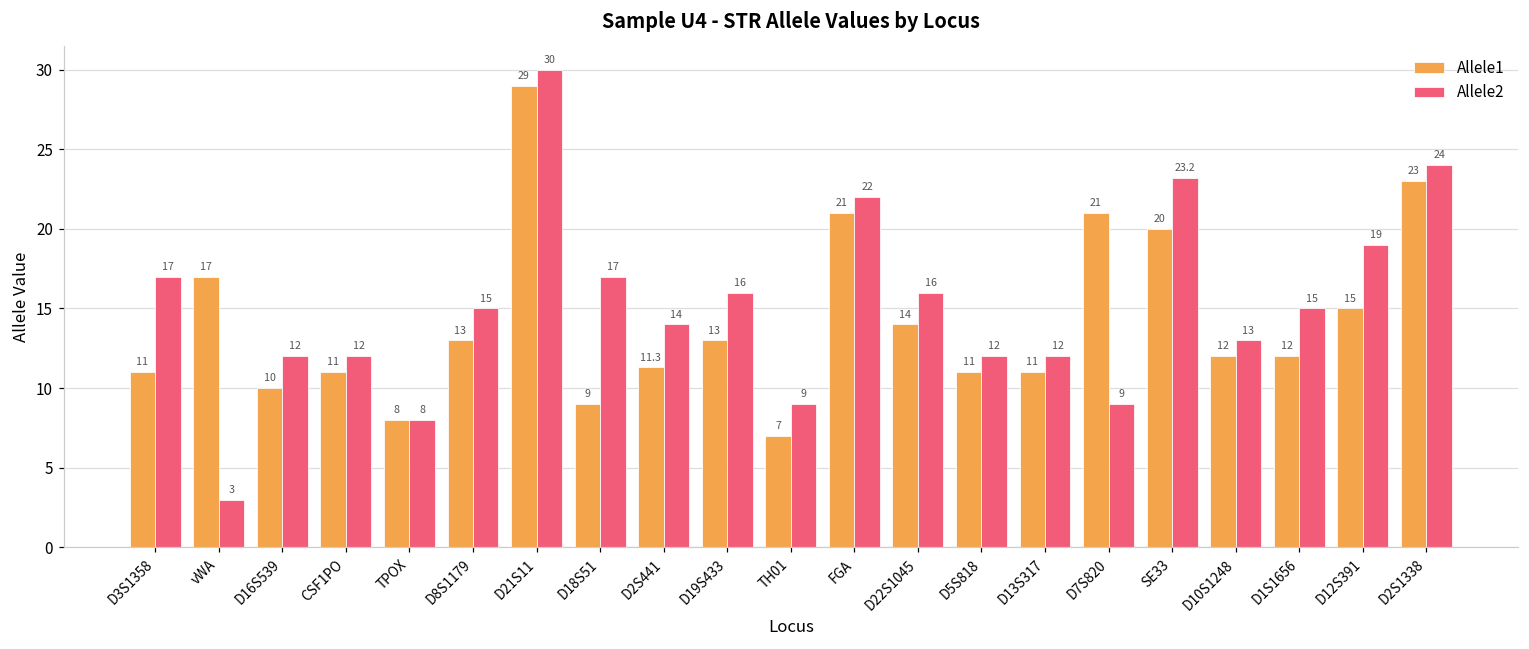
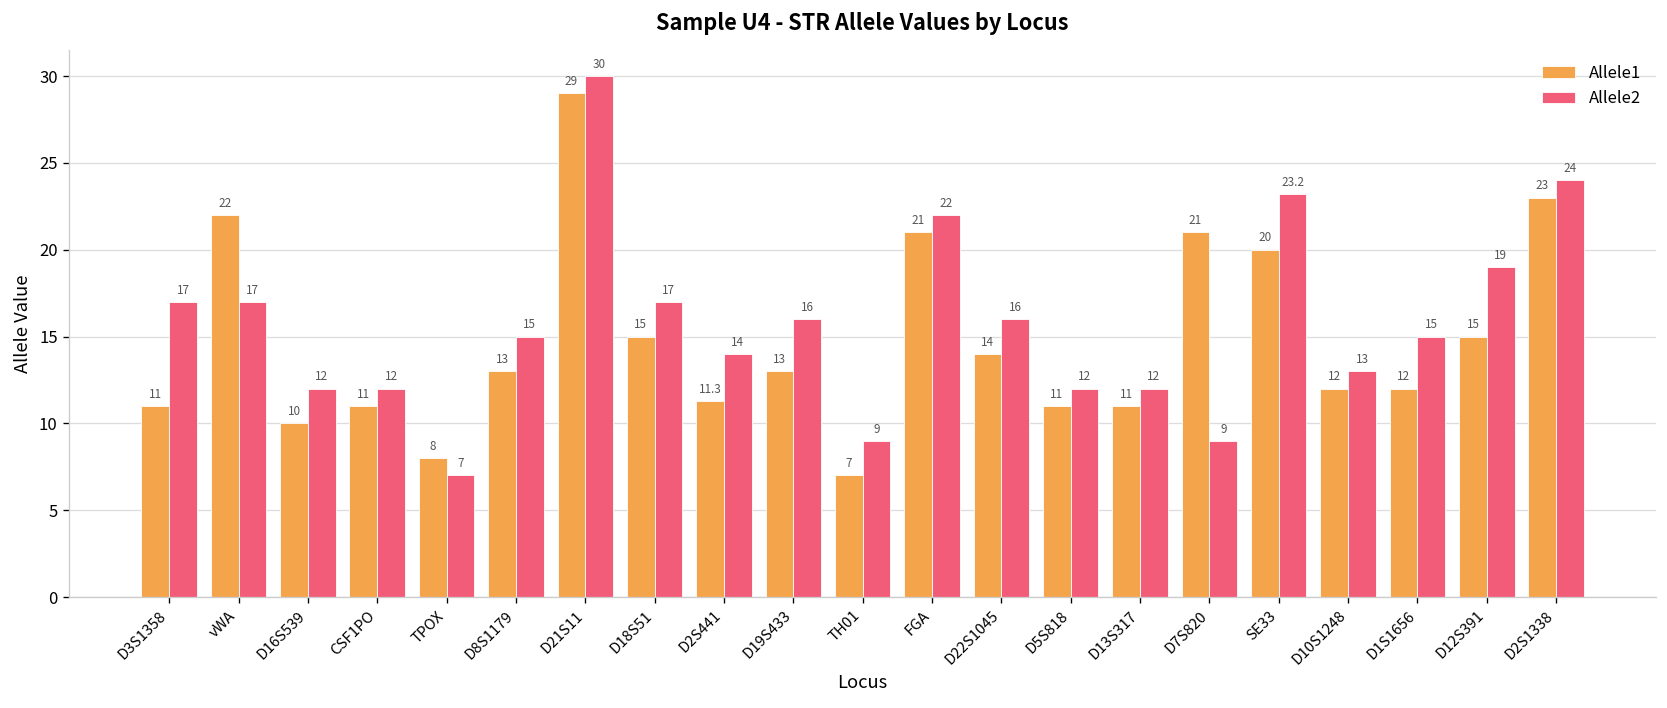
Allele1, vWA: 17 -> 22
Allele2, vWA: 3 -> 17
Allele2, TPOX: 8 -> 7
Allele1, D18S51: 9 -> 15
